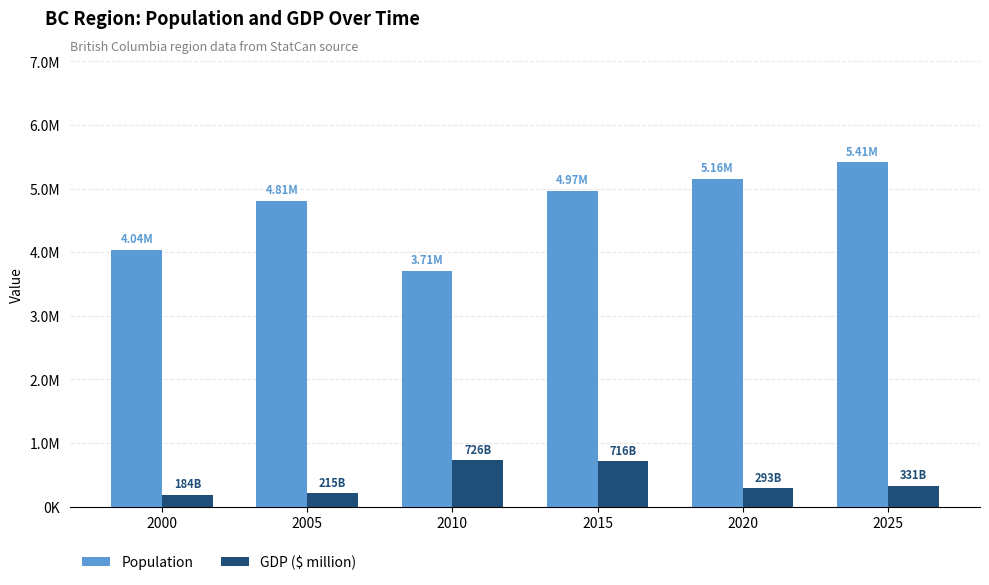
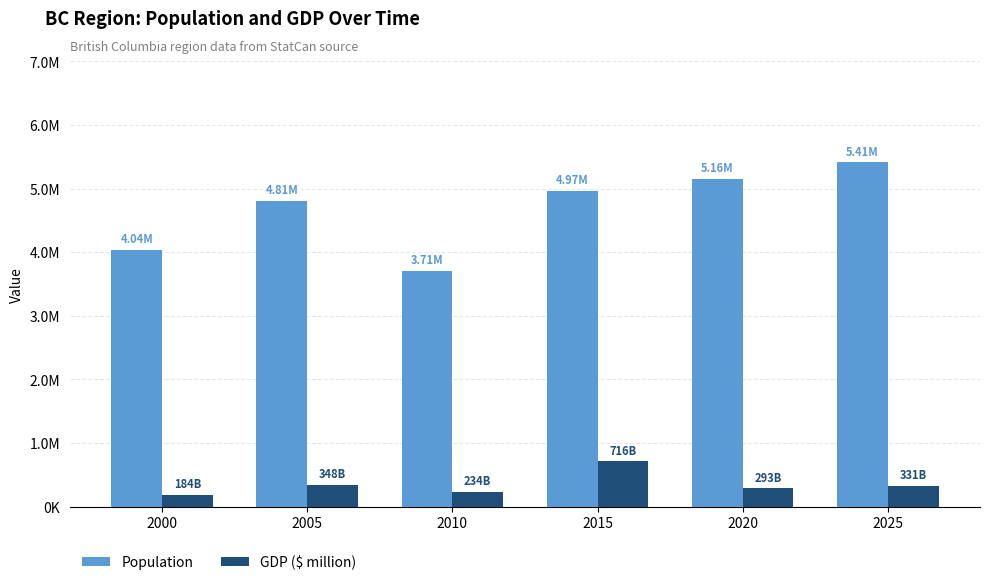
GDP ($ million), 2005: 215B -> 348B
GDP ($ million), 2010: 726B -> 234B
